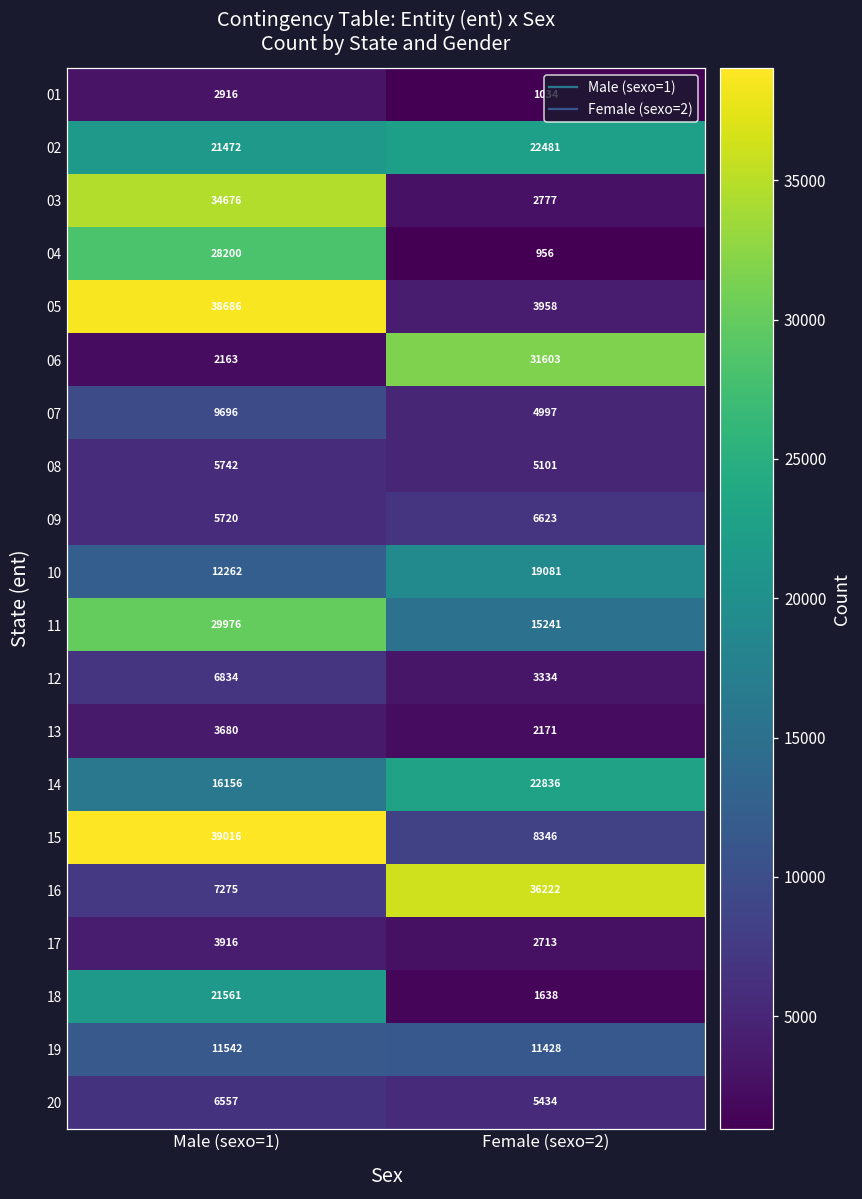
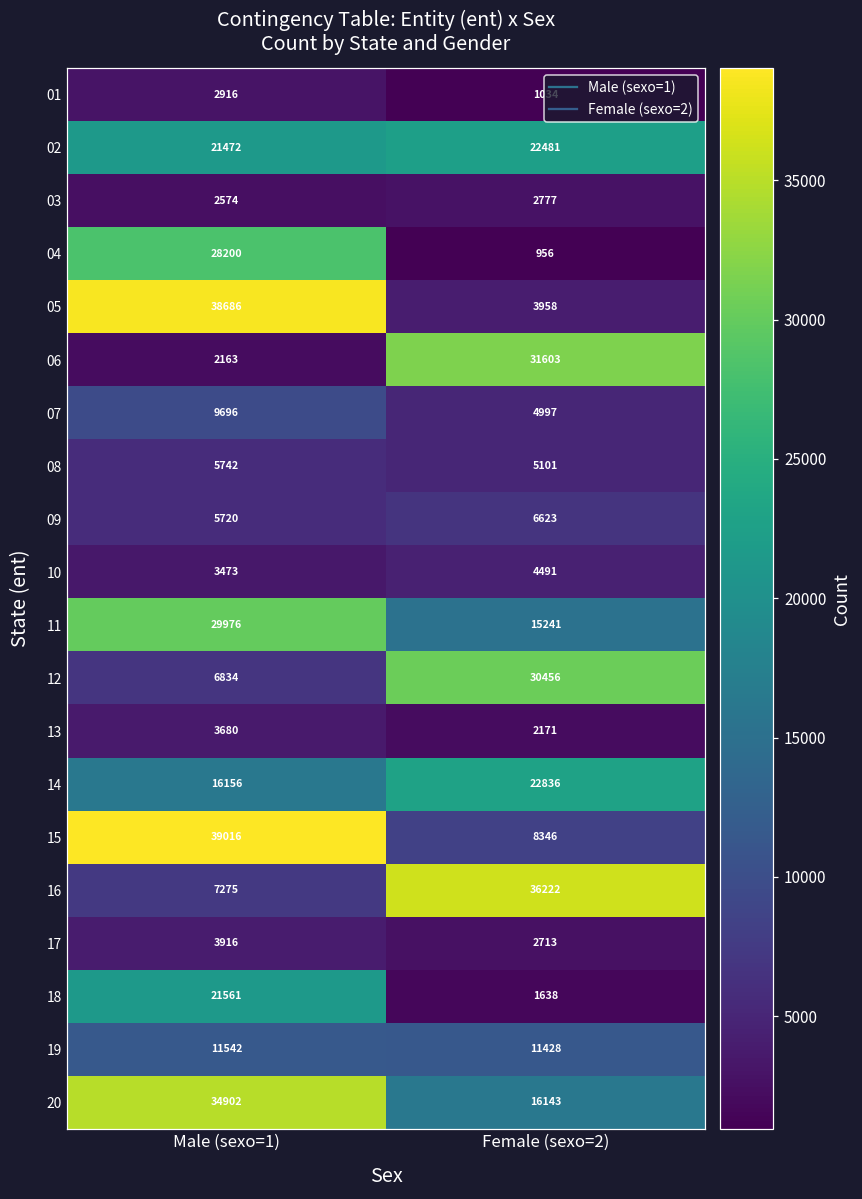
03, Male (sexo=1): 34676 -> 2574
10, Male (sexo=1): 12262 -> 3473
10, Female (sexo=2): 19081 -> 4491
12, Female (sexo=2): 3334 -> 30456
20, Male (sexo=1): 6557 -> 34902
20, Female (sexo=2): 5434 -> 16143
